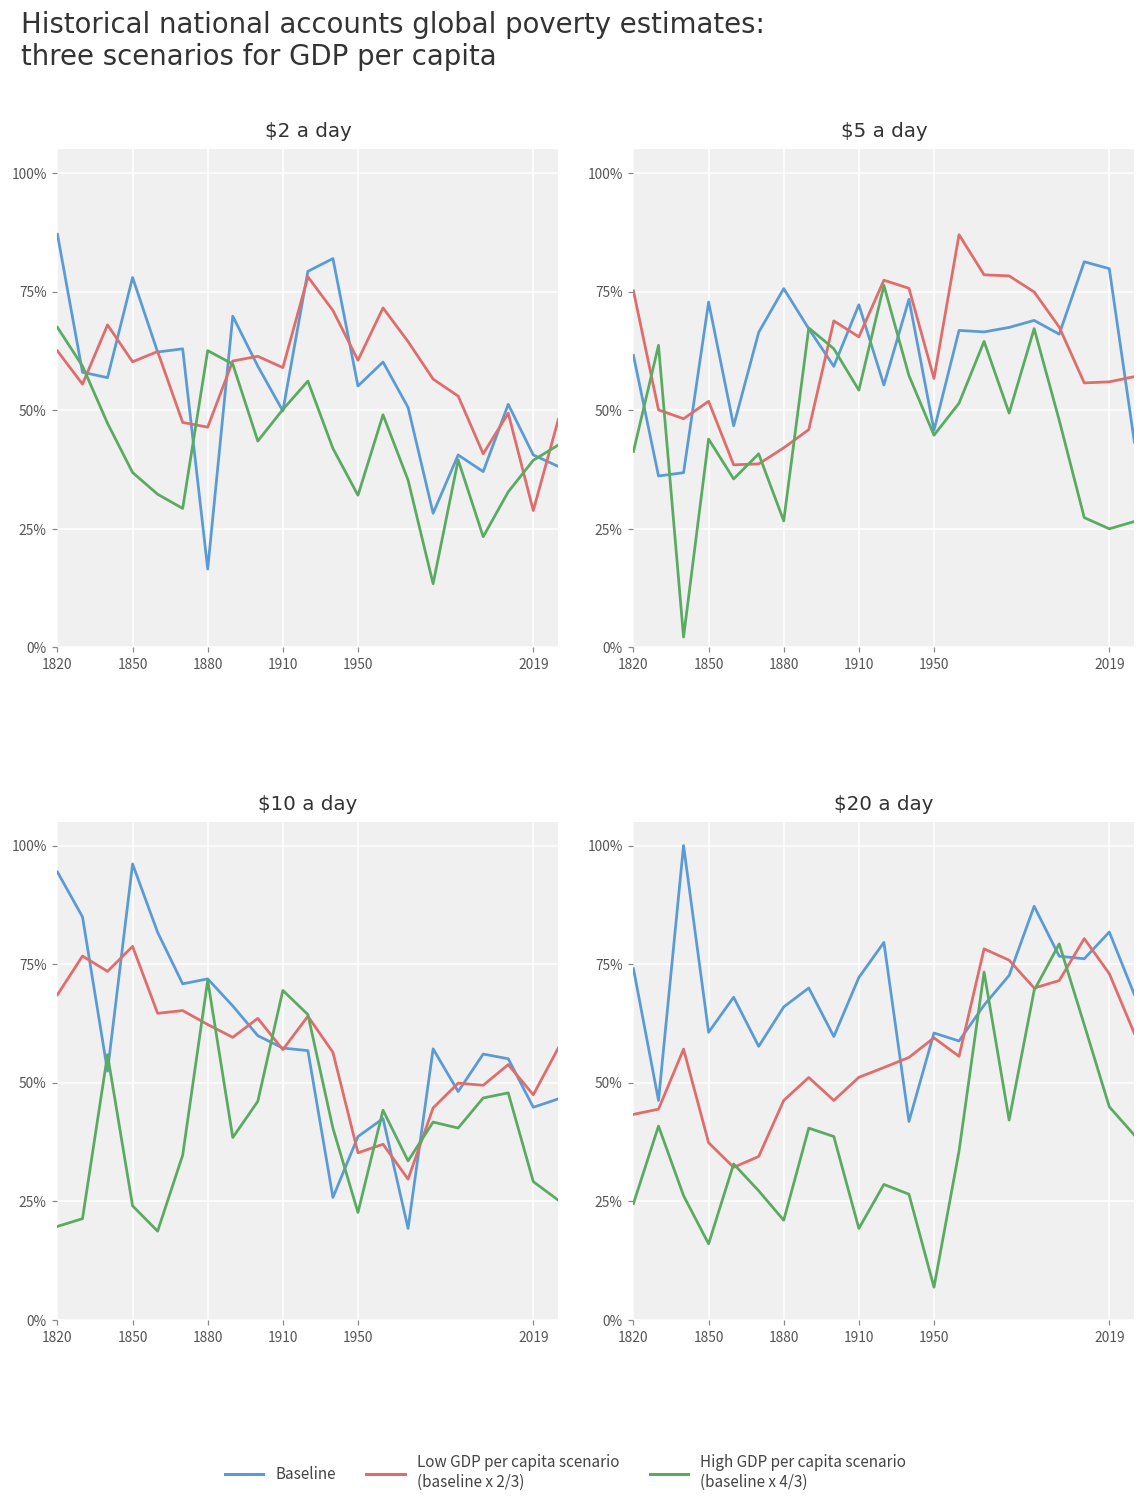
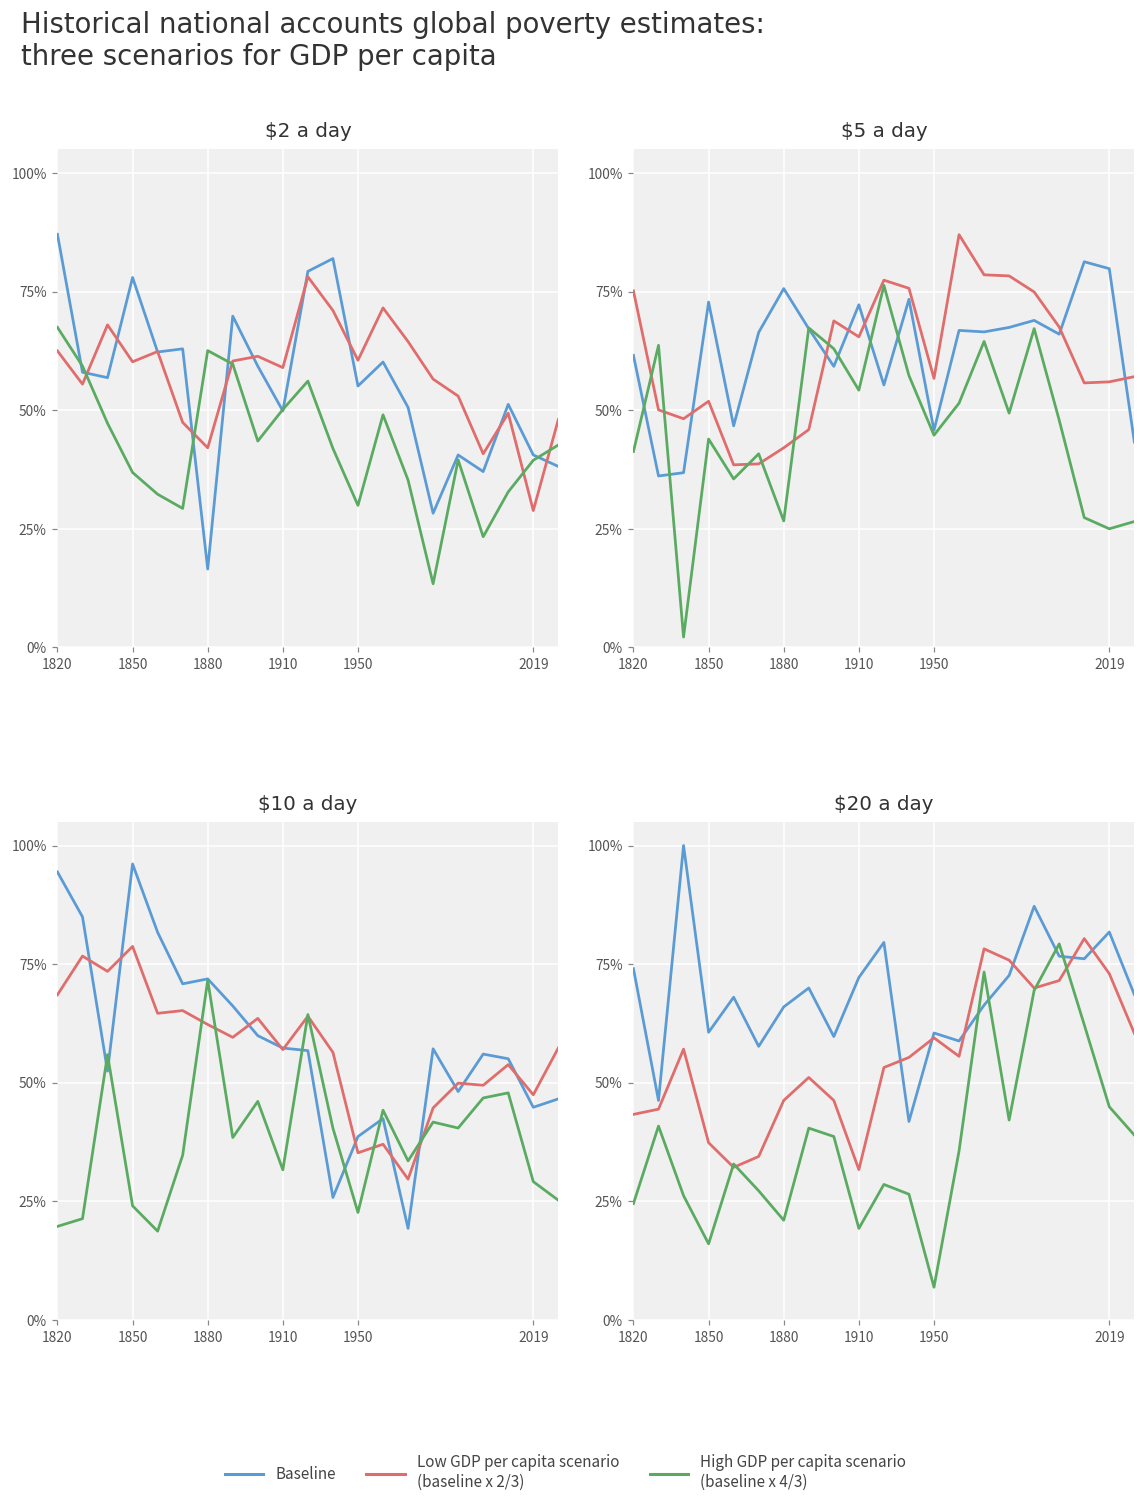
$2 a day, Low GDP per capita scenario (baseline x 2/3), 1880: 46% -> 42%
$2 a day, High GDP per capita scenario (baseline x 4/3), 1950: 32% -> 30%
$10 a day, High GDP per capita scenario (baseline x 4/3), 1910: 69% -> 32%
$20 a day, Low GDP per capita scenario (baseline x 2/3), 1910: 51% -> 32%
